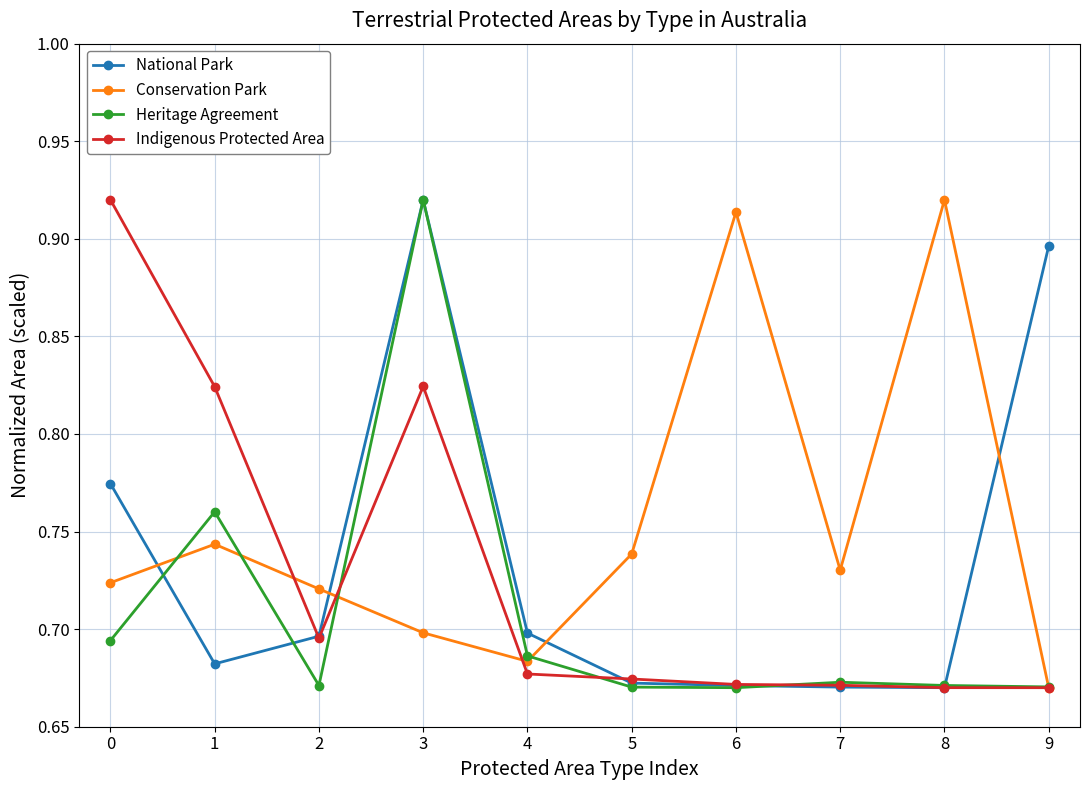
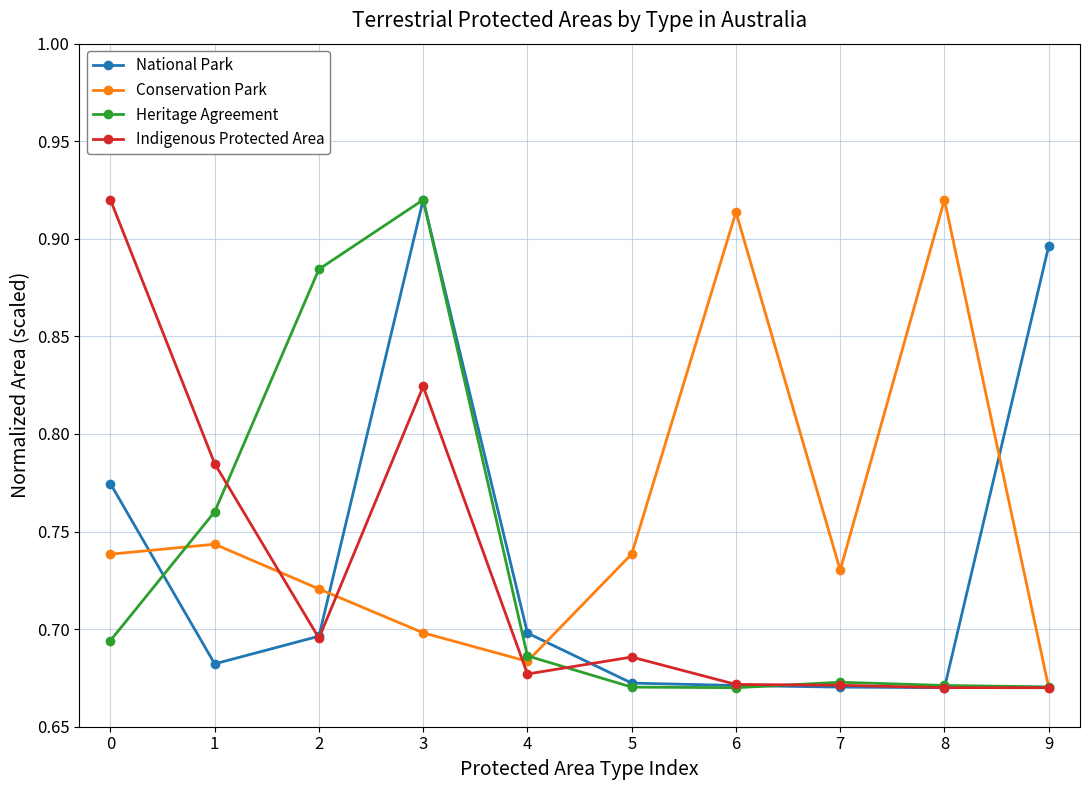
Conservation Park, 0: 0.724 -> 0.738
Indigenous Protected Area, 1: 0.824 -> 0.785
Heritage Agreement, 2: 0.671 -> 0.884
Indigenous Protected Area, 5: 0.674 -> 0.686
